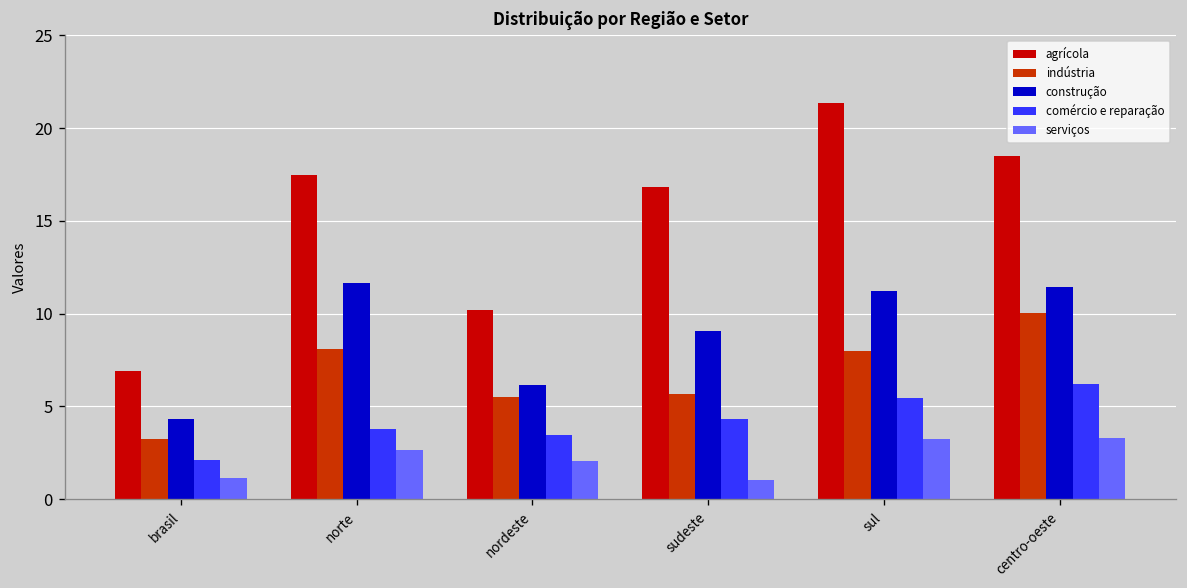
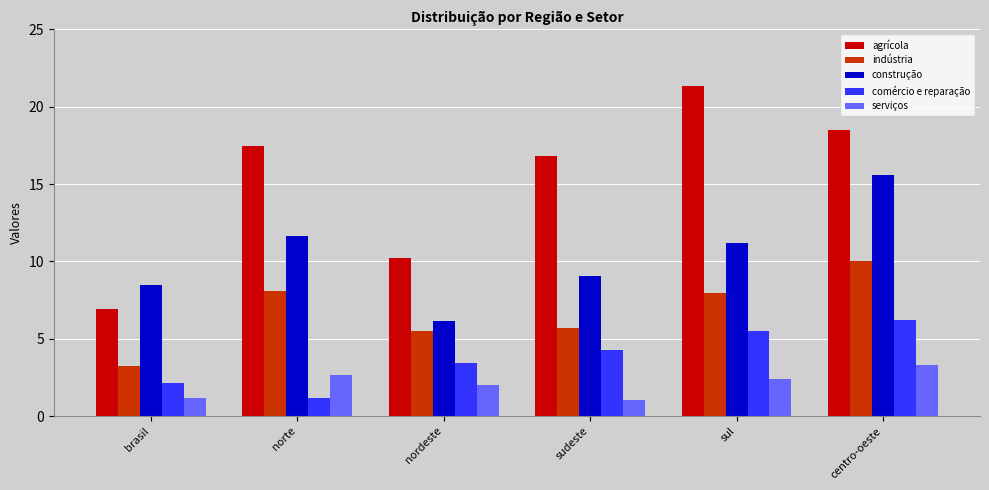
construção, brasil: 4.3 -> 8.5
comércio e reparação, norte: 3.8 -> 1.2
serviços, sul: 3.2 -> 2.4
construção, centro-oeste: 11.4 -> 15.6
